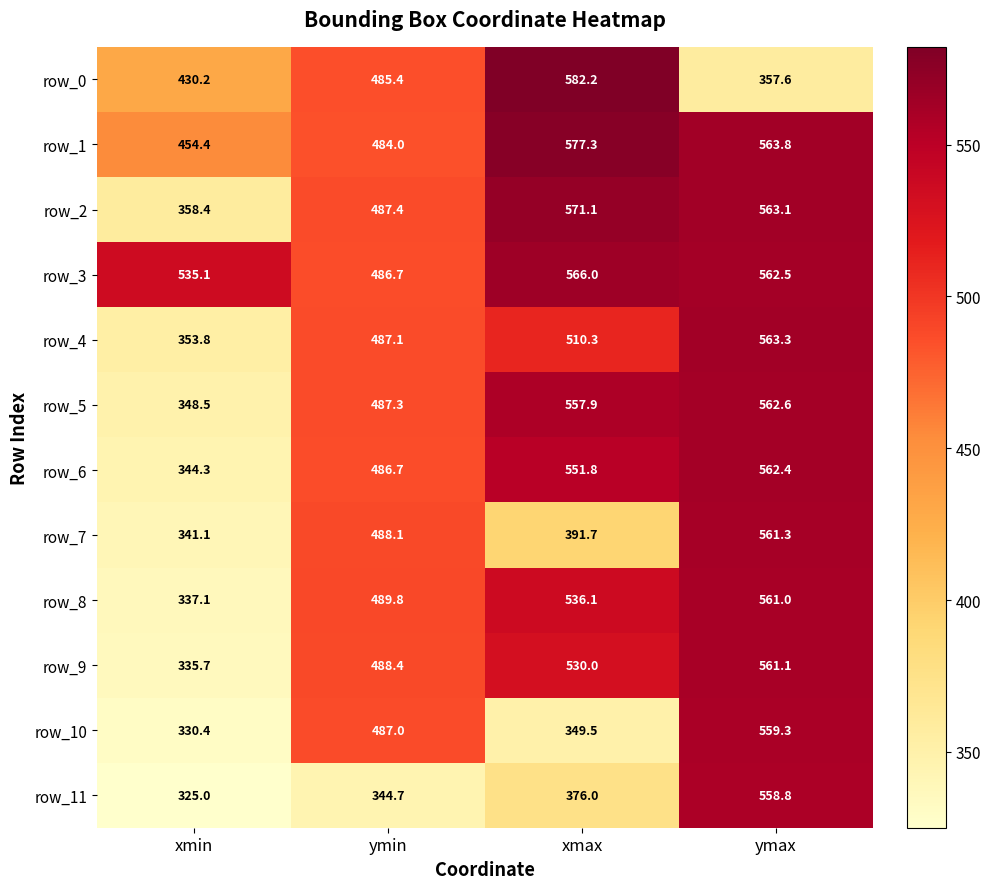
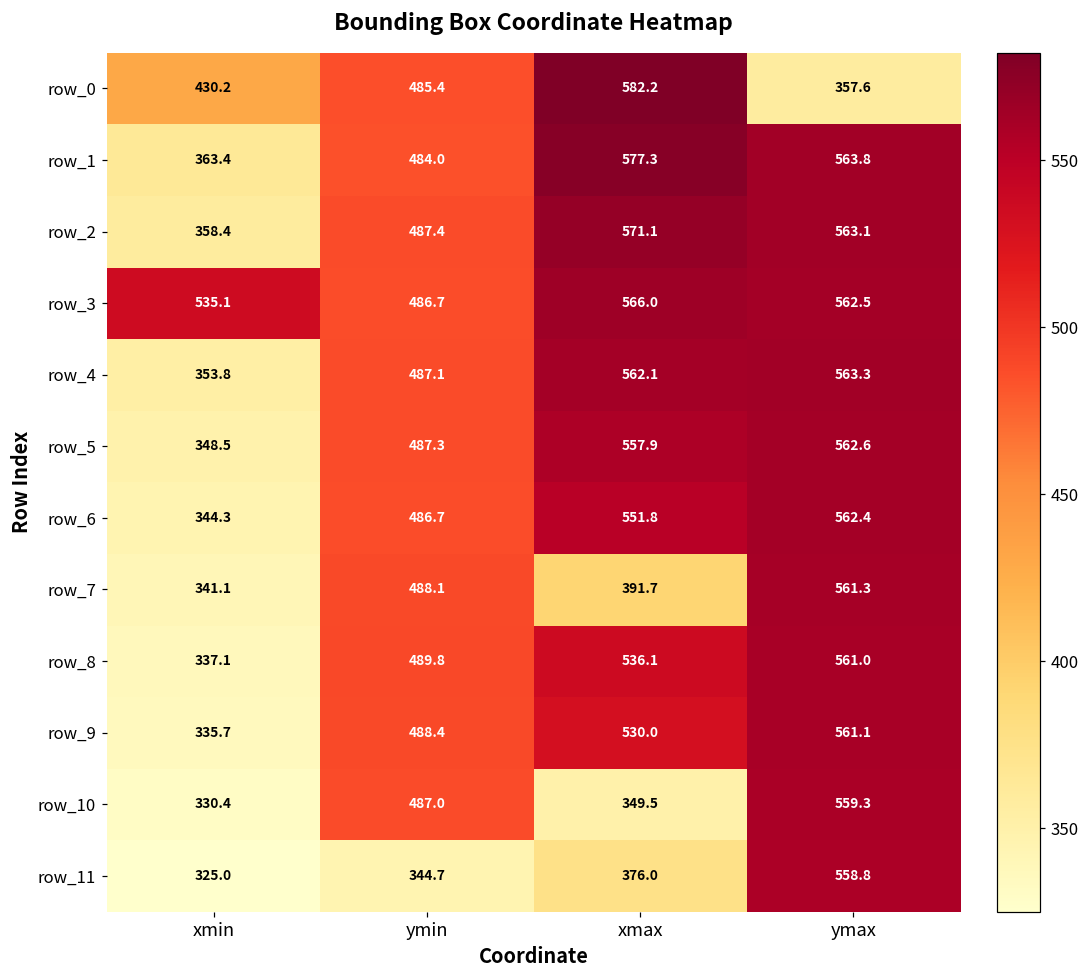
row_1, xmin: 454.4 -> 363.4
row_4, xmax: 510.3 -> 562.1
